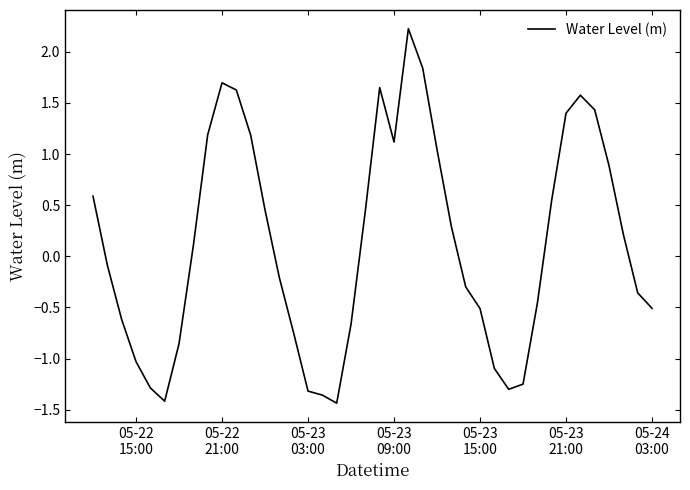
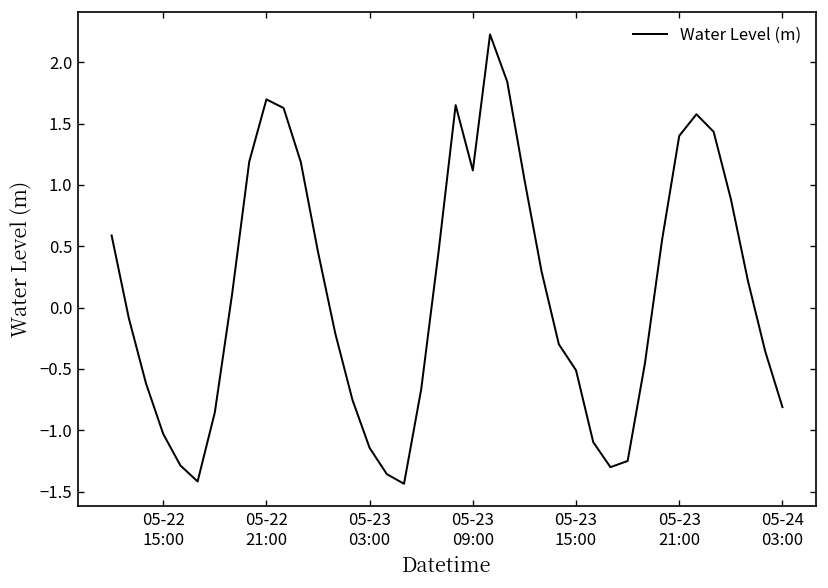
05-23 03:00: -1.32 -> -1.14
05-24 03:00: -0.51 -> -0.81
